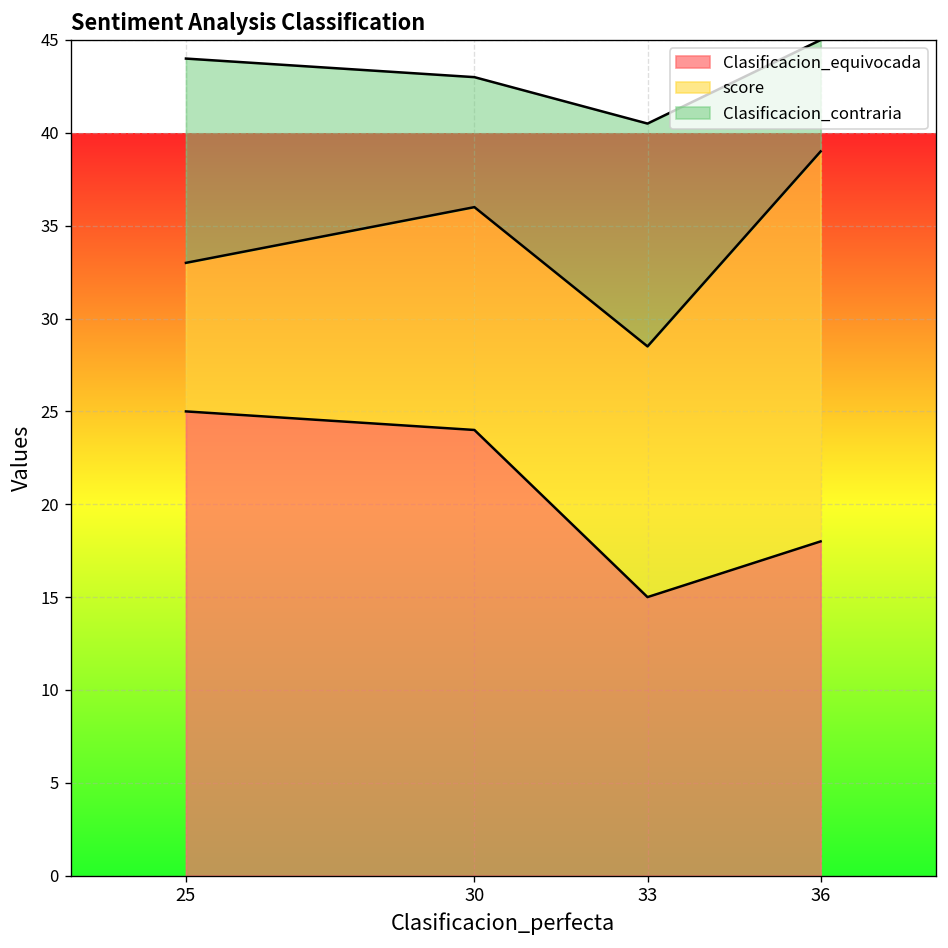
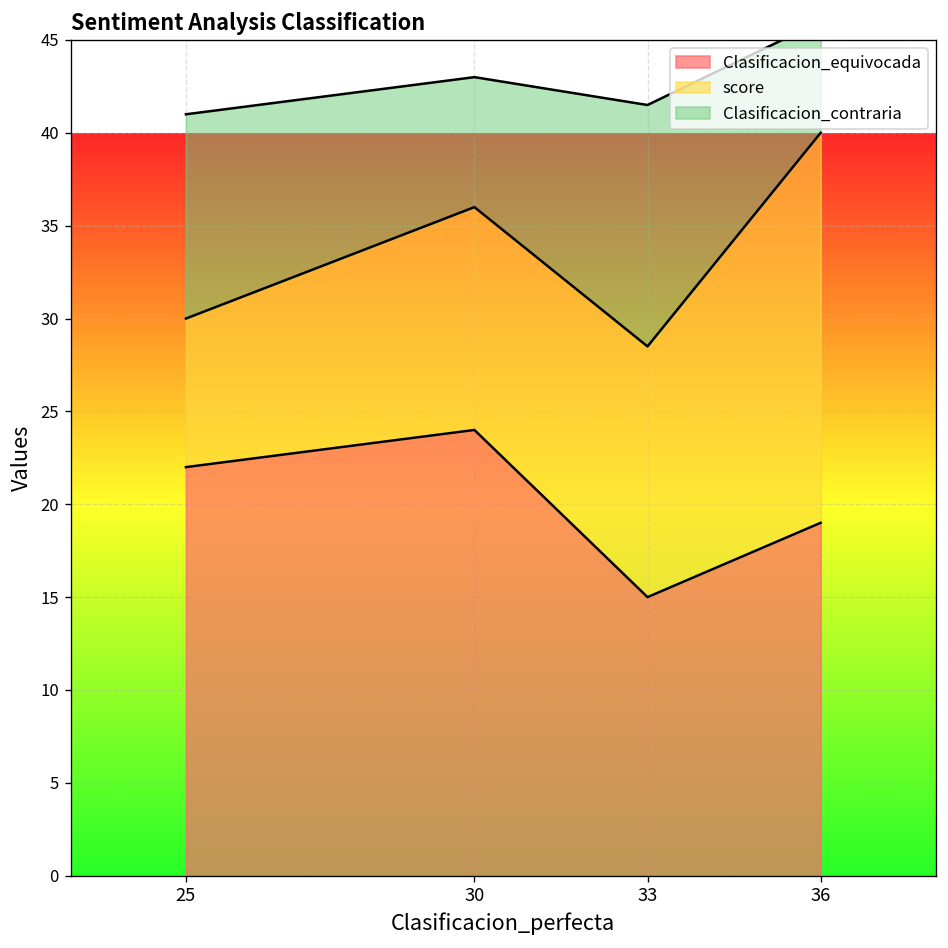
Clasificacion_equivocada, 25: 25 -> 22
Clasificacion_contraria, 33: 12 -> 13
Clasificacion_equivocada, 36: 18 -> 19
